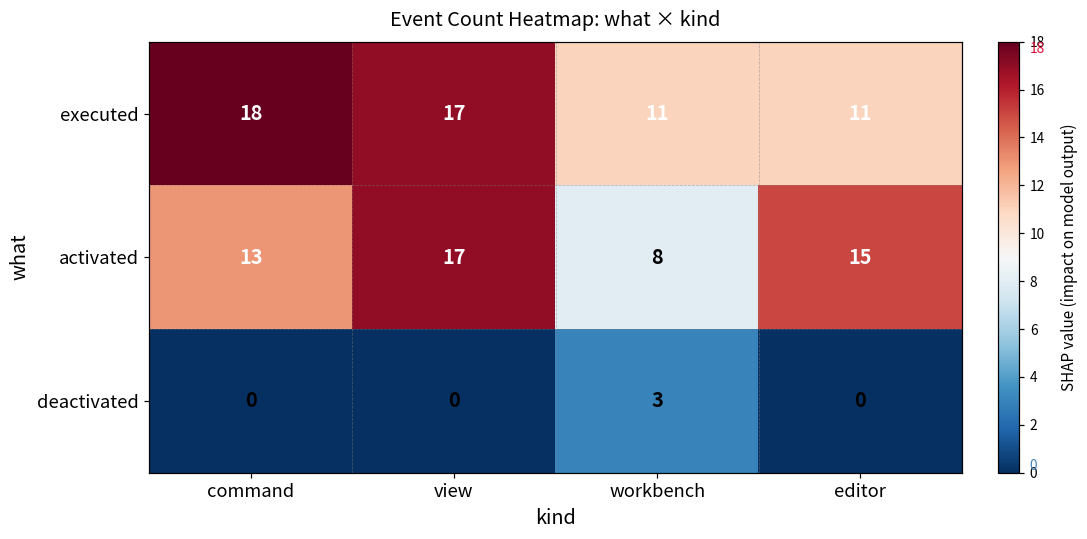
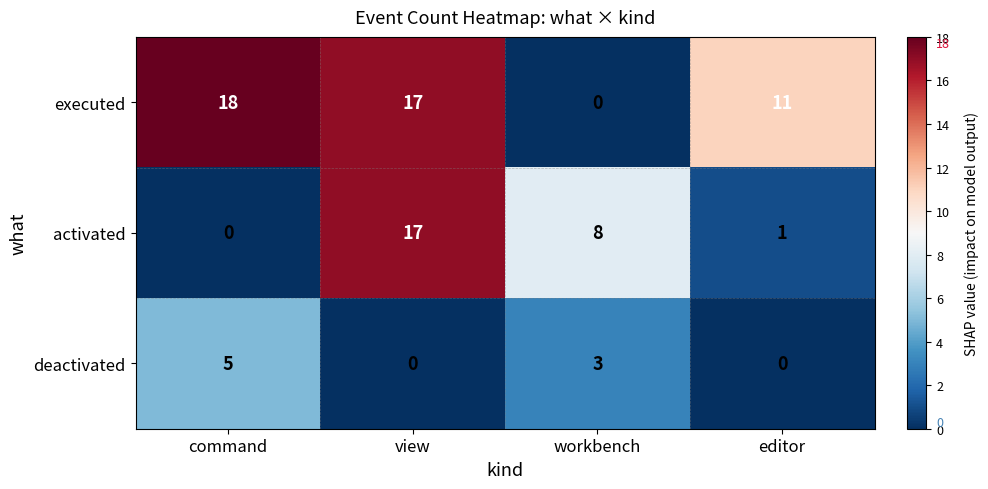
executed, workbench: 11 -> 0
activated, command: 13 -> 0
activated, editor: 15 -> 1
deactivated, command: 0 -> 5
